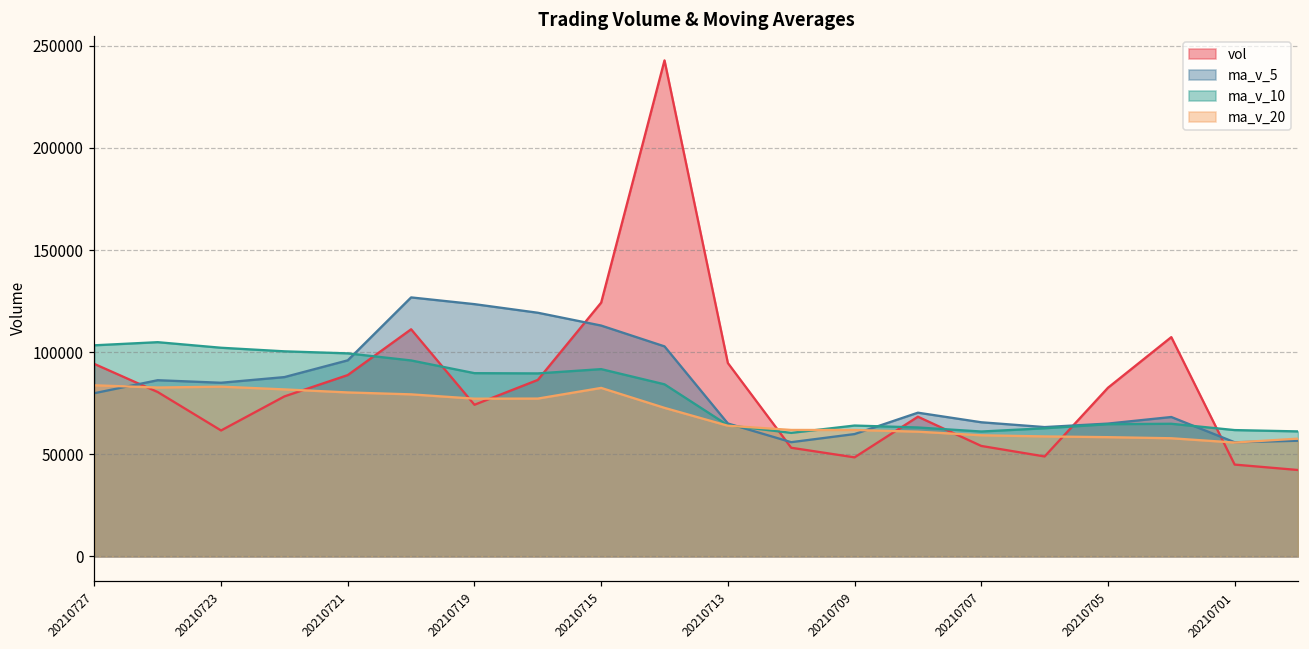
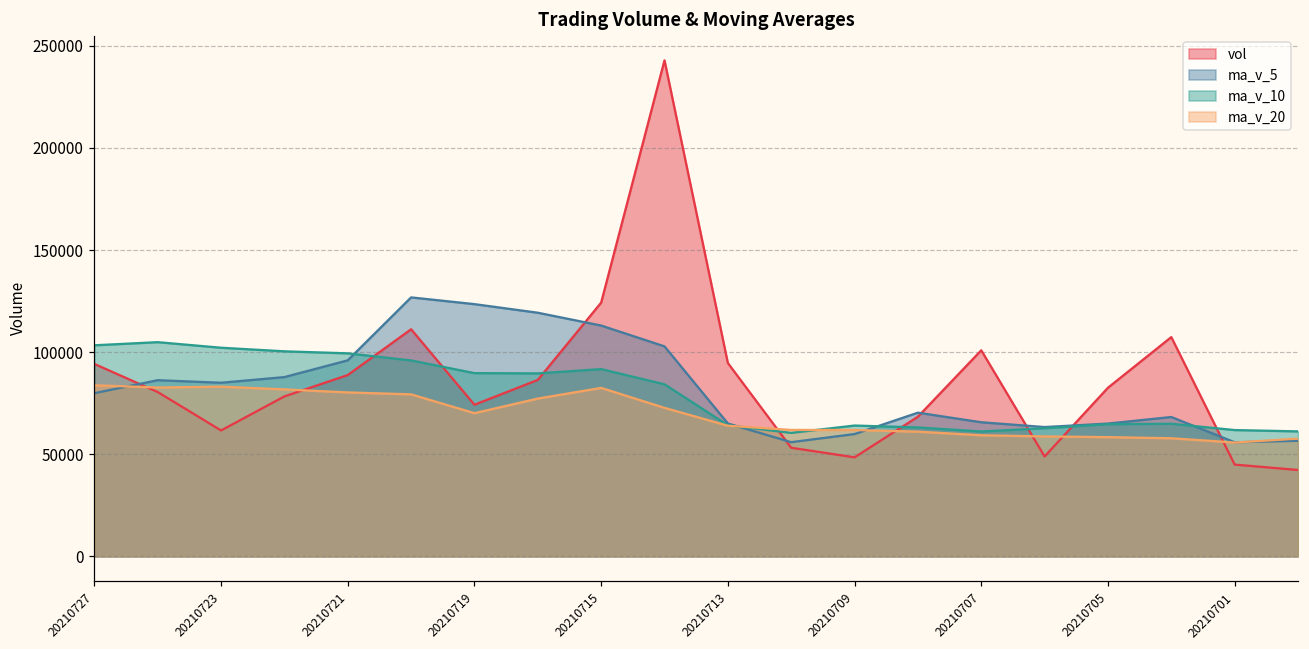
ma_v_20, 20210719: 77000 -> 70000
vol, 20210707: 54000 -> 101000
